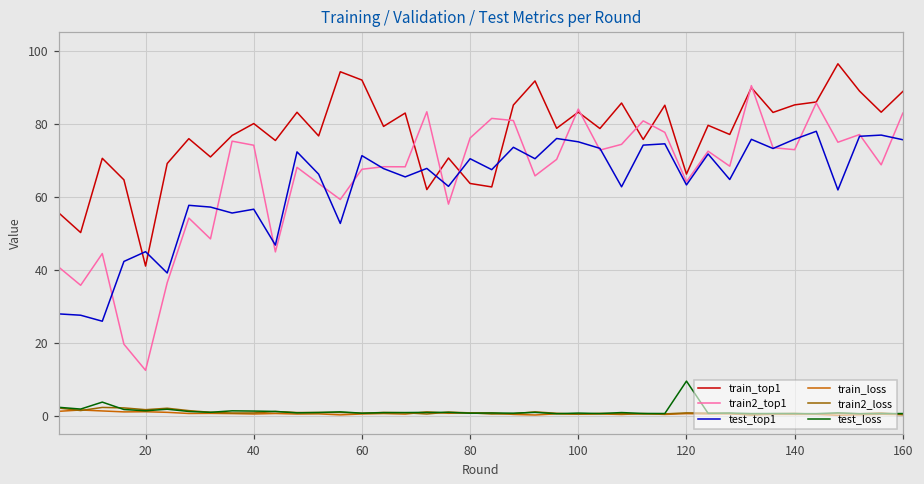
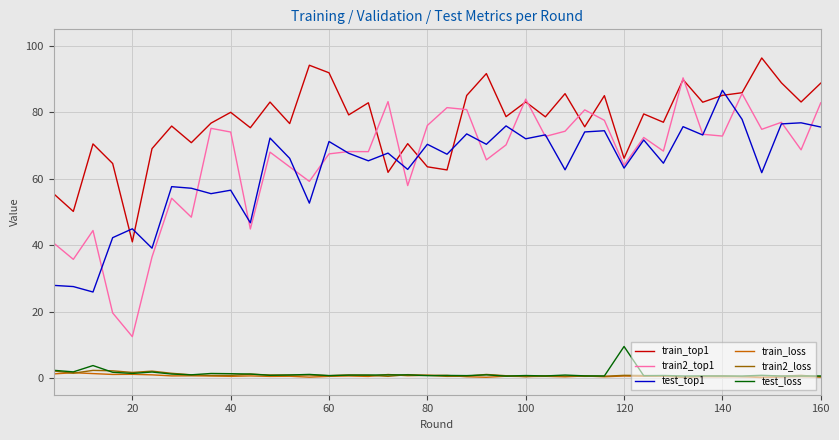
test_top1, 100: 75 -> 72
test_top1, 140: 76 -> 87
